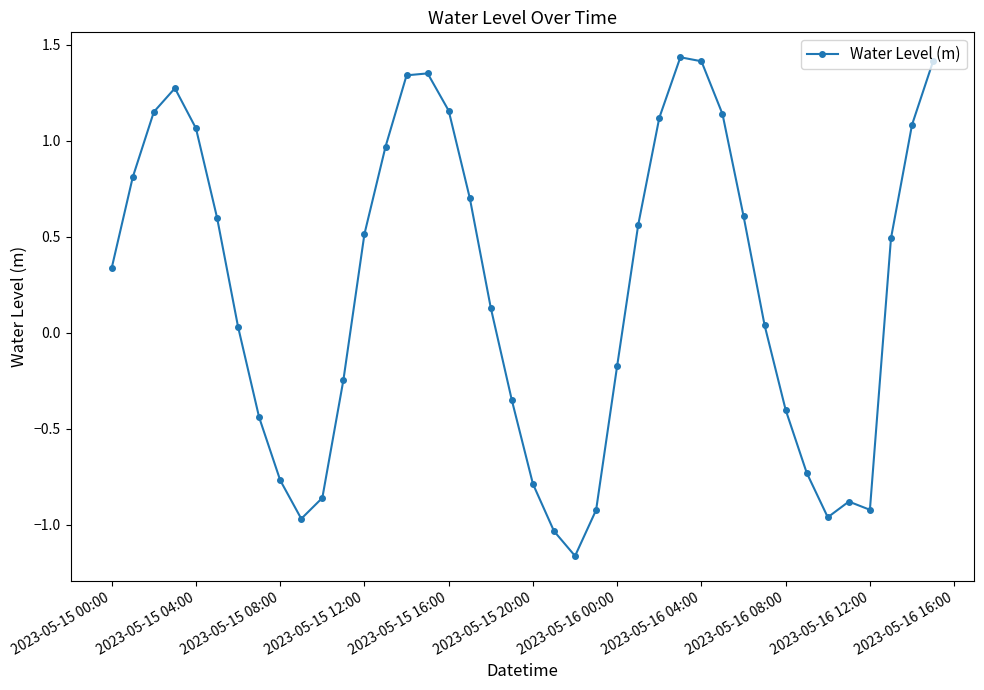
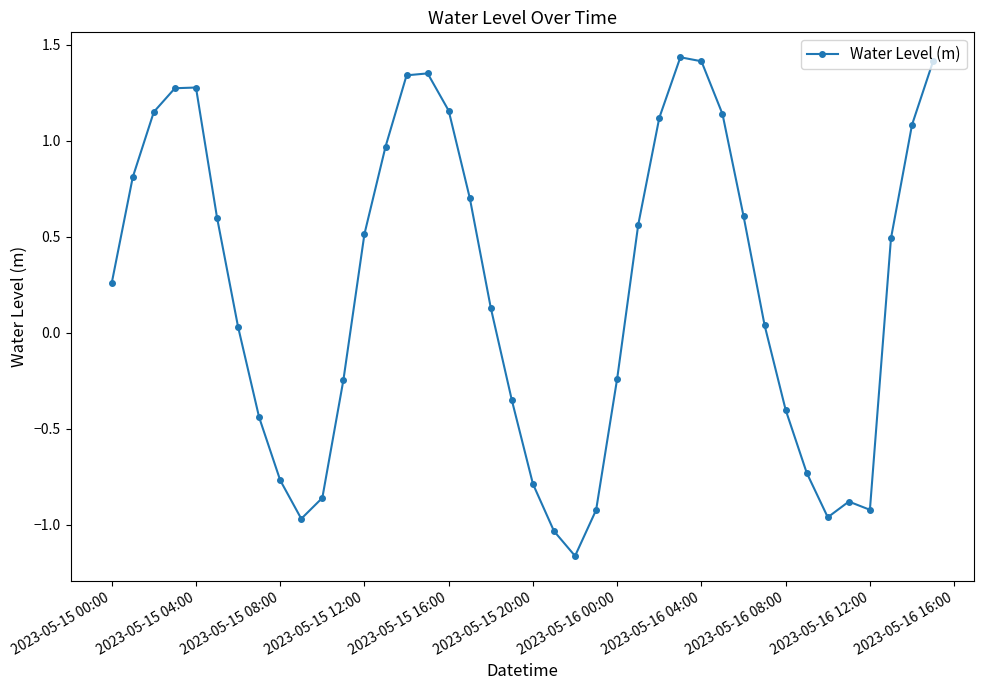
2023-05-15 00:00: 0.34 -> 0.26
2023-05-15 04:00: 1.07 -> 1.28
2023-05-16 00:00: -0.17 -> -0.24
